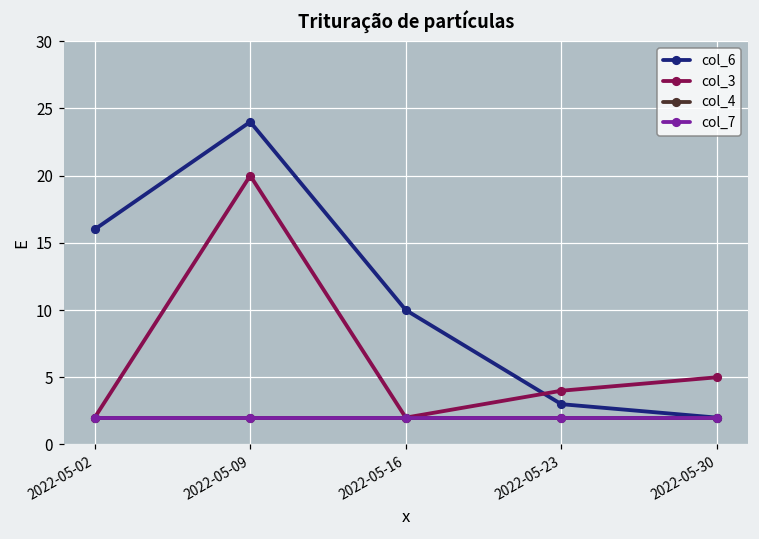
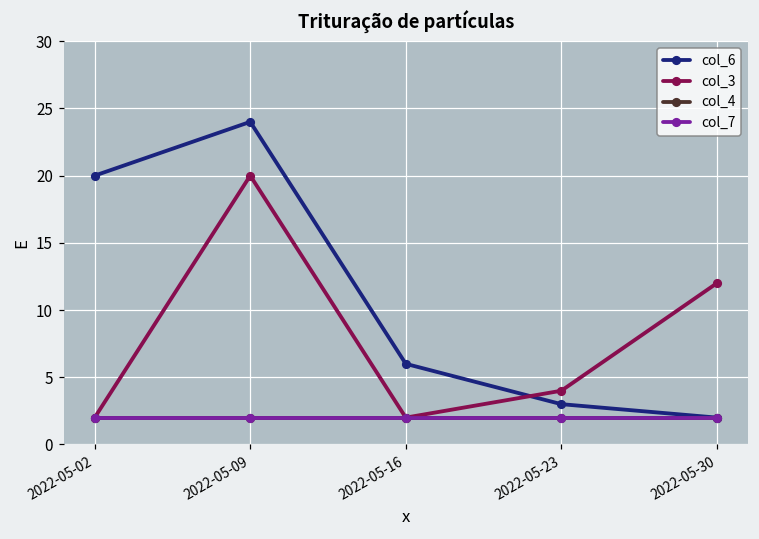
col_6, 2022-05-02: 16 -> 20
col_6, 2022-05-16: 10 -> 6
col_3, 2022-05-30: 5 -> 12
